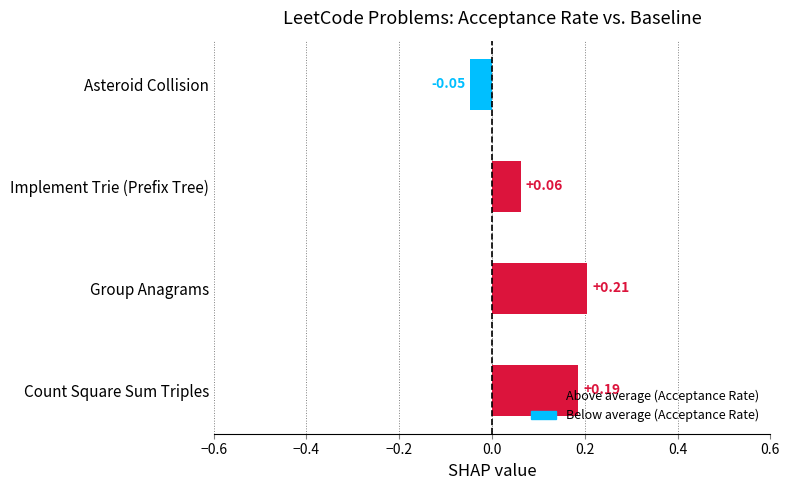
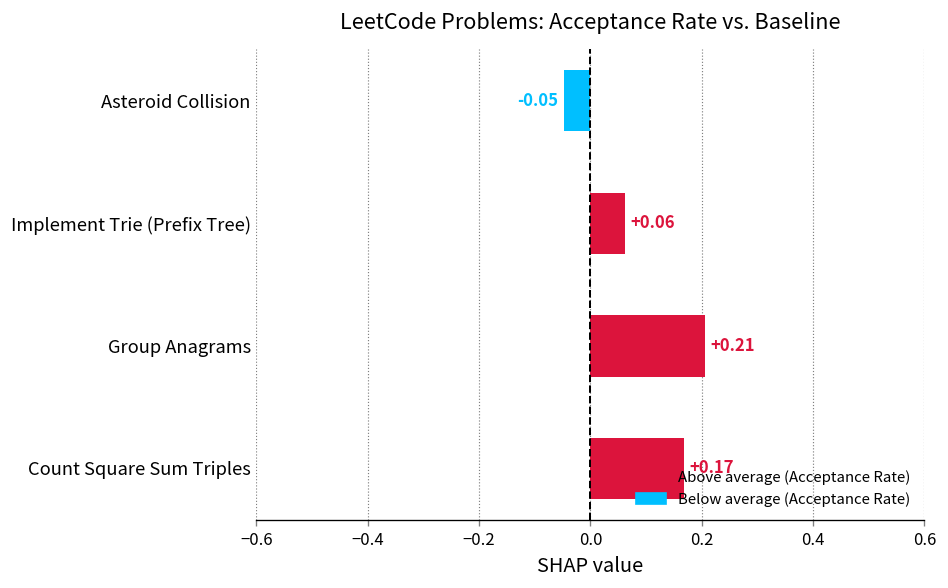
Count Square Sum Triples: +0.19 -> +0.17
